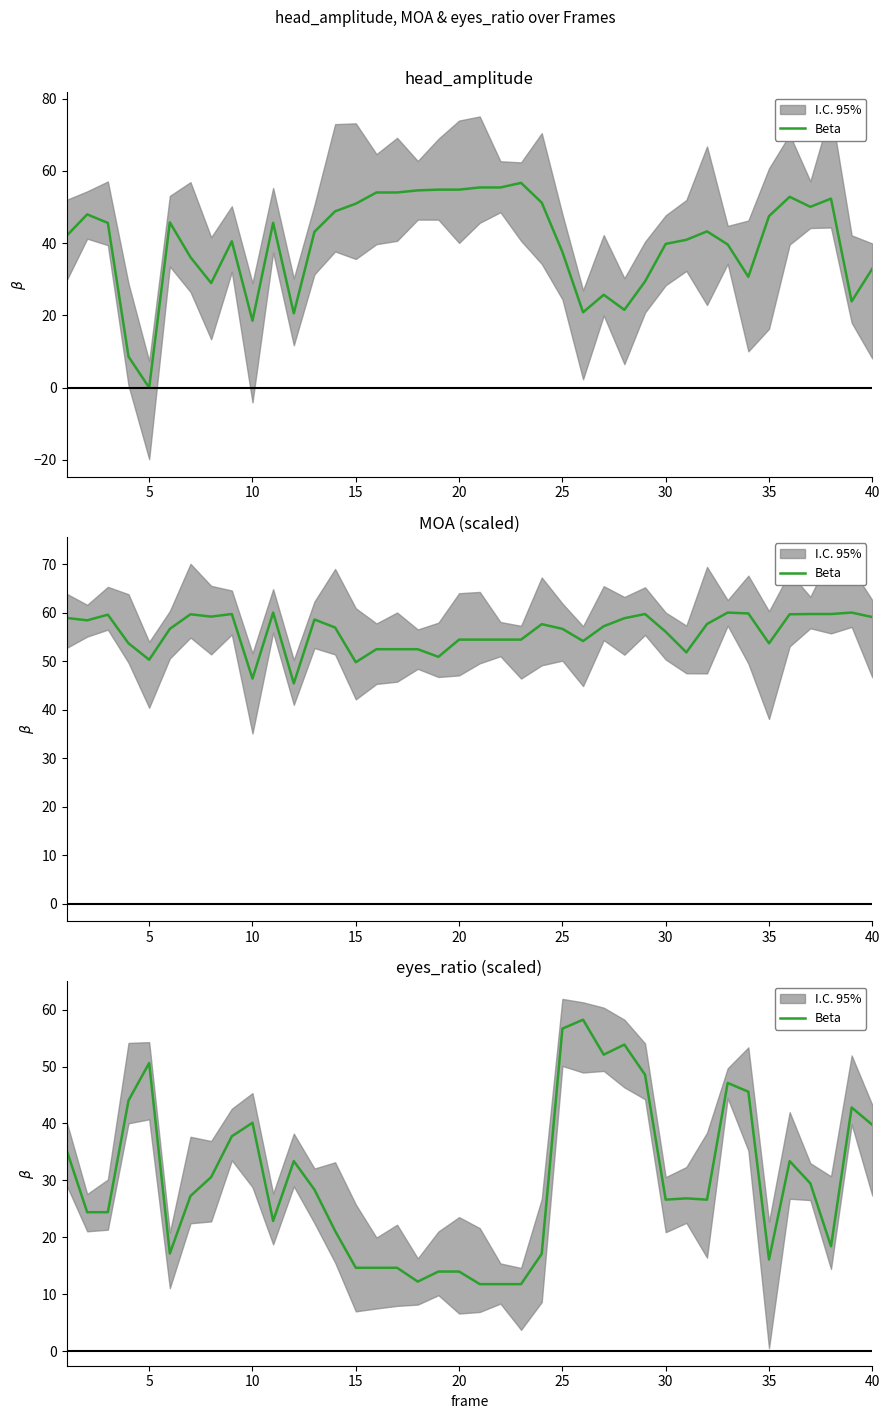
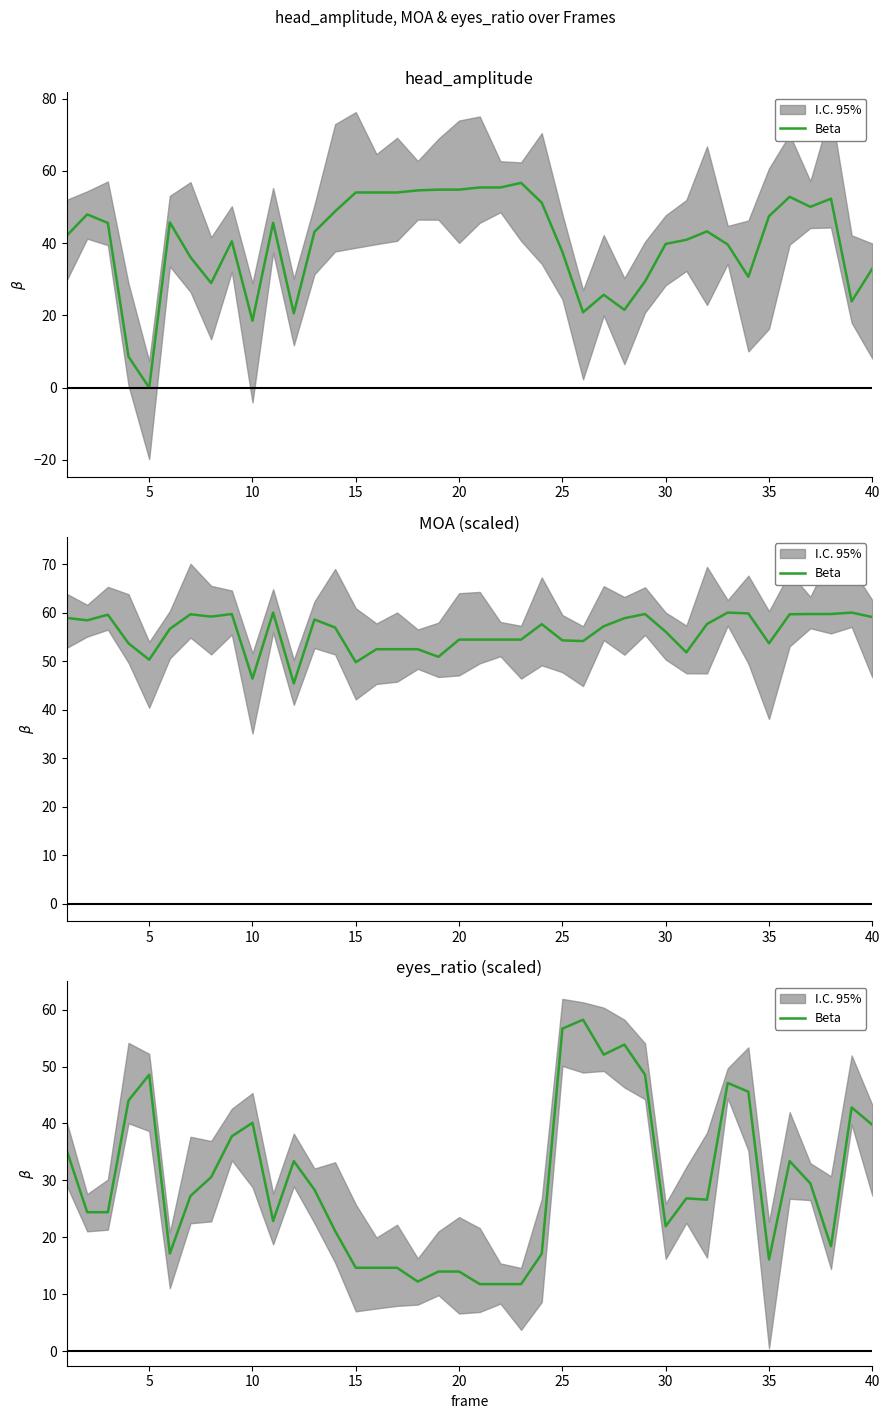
head_amplitude, Beta, 15: 51 -> 54
MOA (scaled), Beta, 25: 57 -> 54
eyes_ratio (scaled), Beta, 5: 51 -> 49
eyes_ratio (scaled), Beta, 30: 27 -> 22
